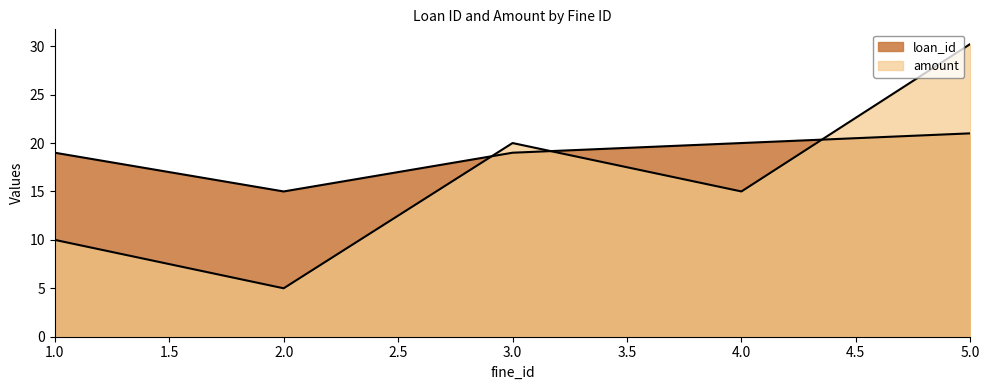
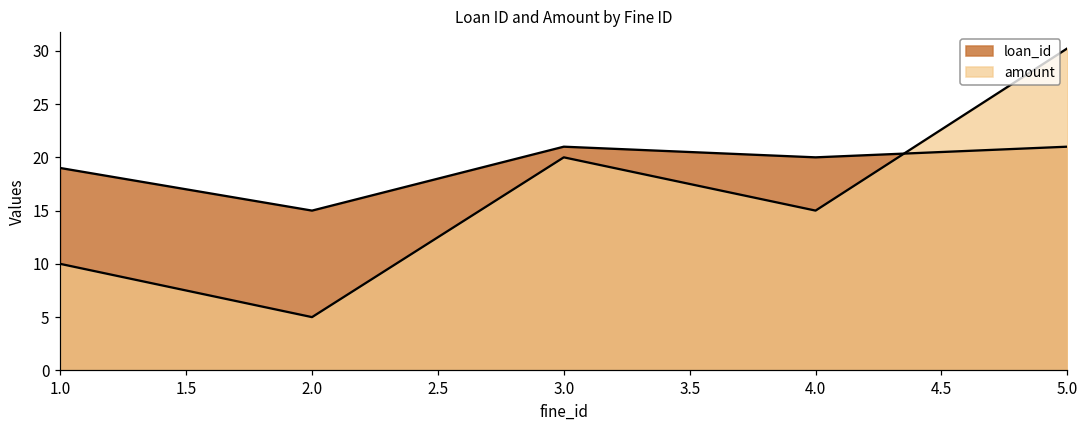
loan_id, 3.0: 19 -> 21
